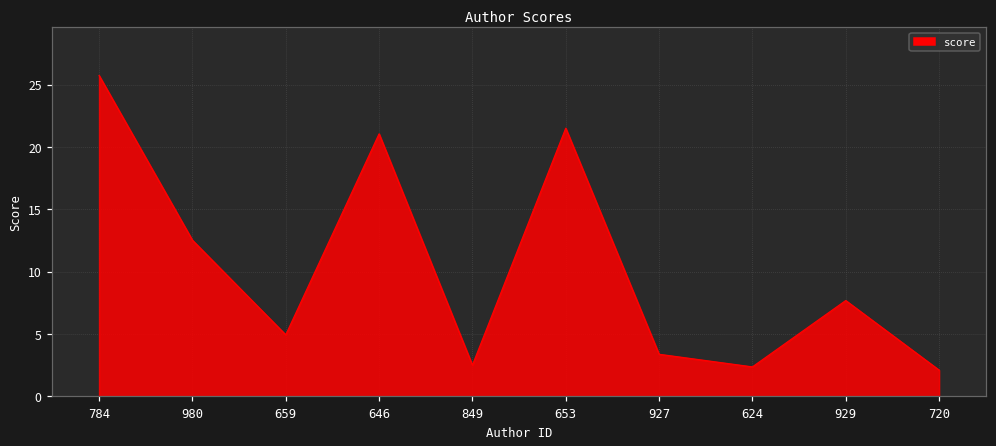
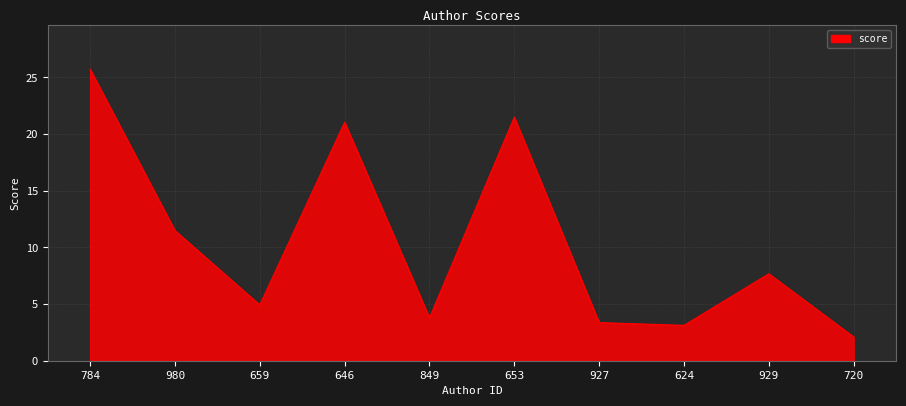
980: 12.5 -> 11.5
849: 2.5 -> 3.8
624: 2.4 -> 3.1
